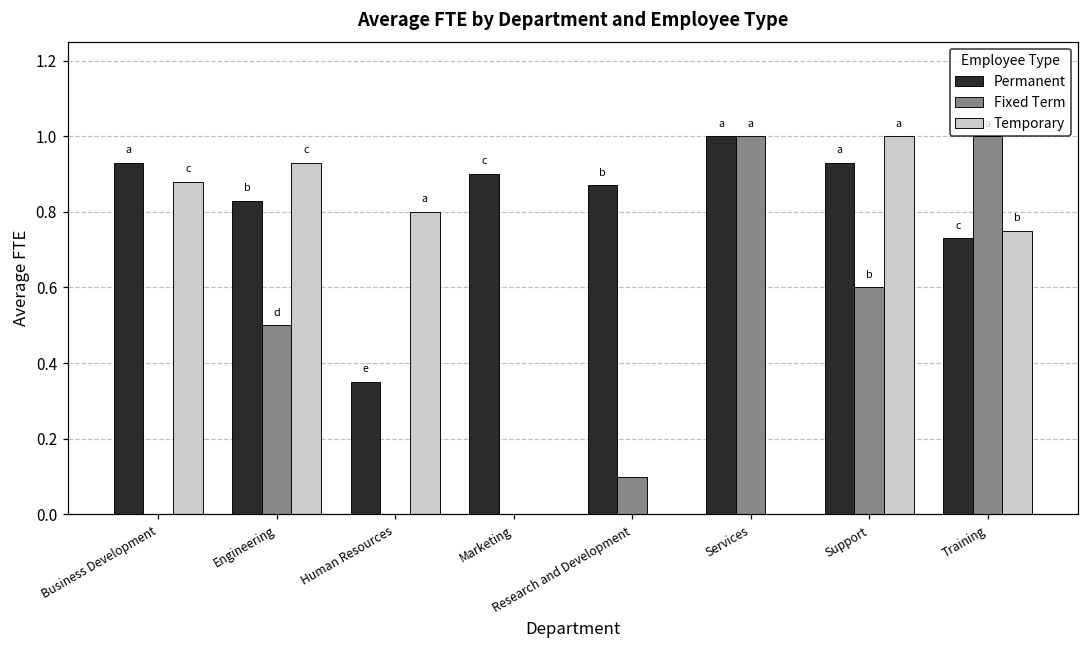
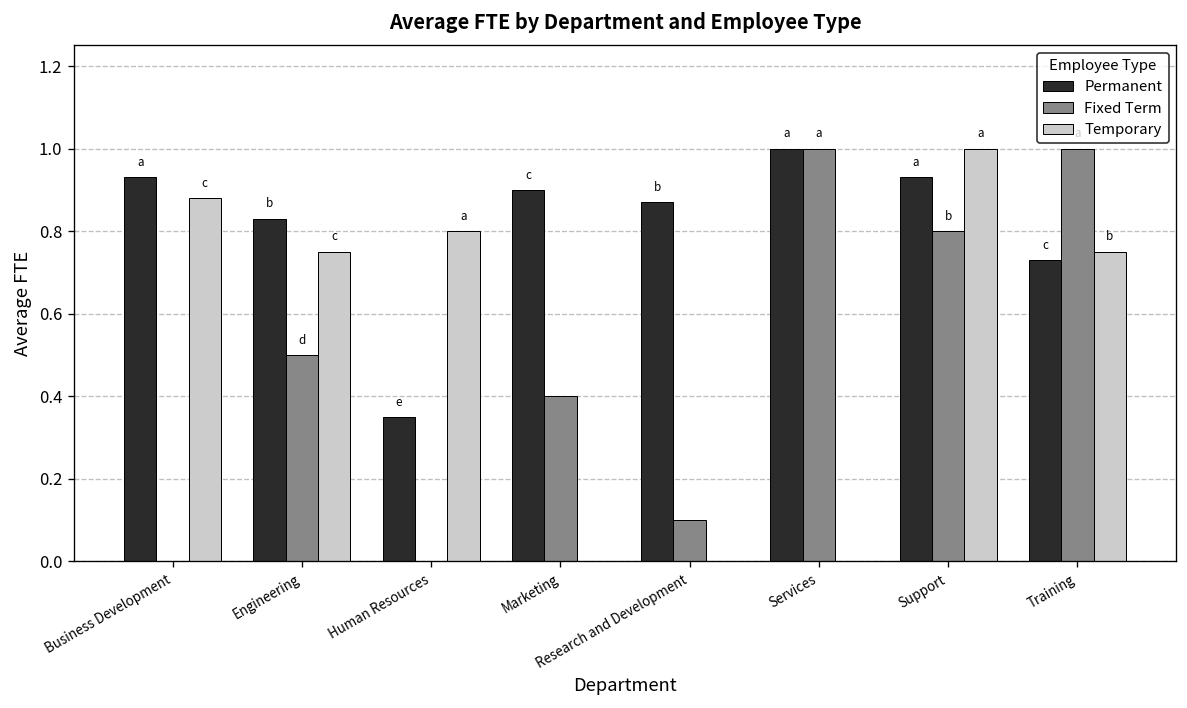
Temporary, Engineering: 0.93 -> 0.75
Fixed Term, Marketing: 0.0 -> 0.4
Fixed Term, Support: 0.6 -> 0.8
